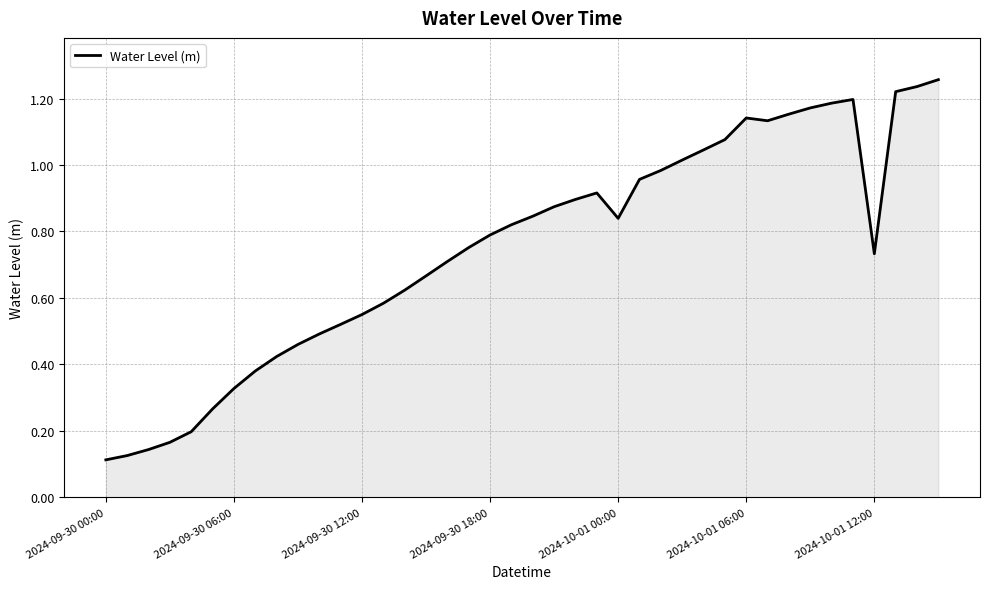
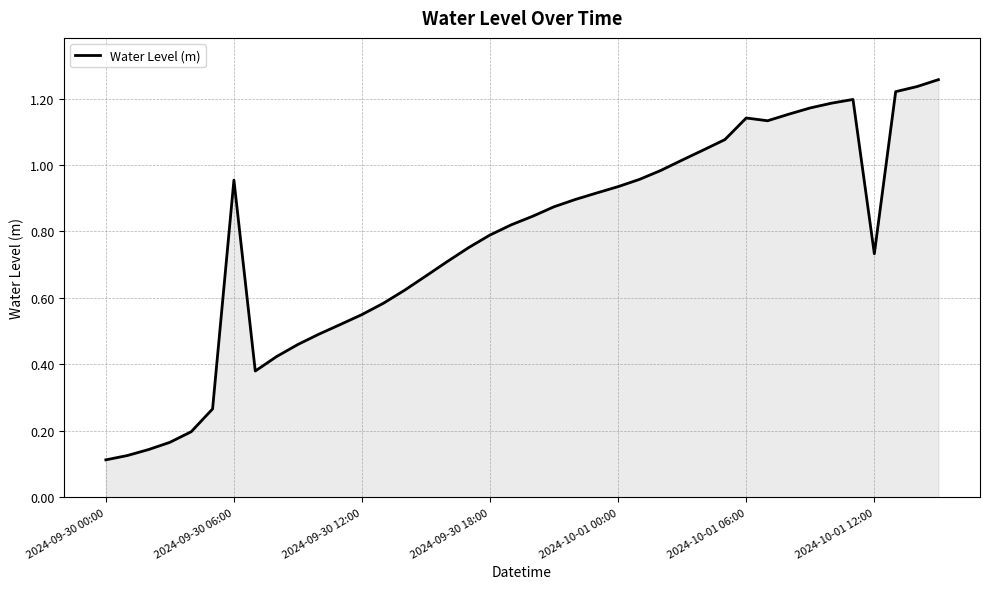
2024-09-30 06:00: 0.33 -> 0.95
2024-10-01 00:00: 0.84 -> 0.93
